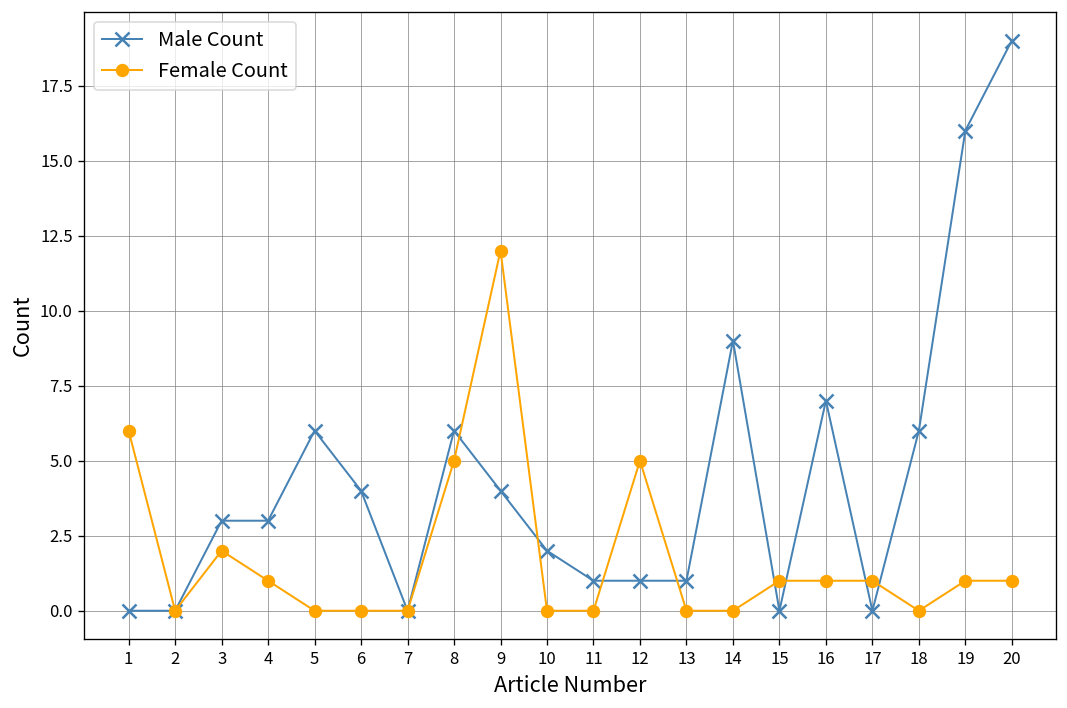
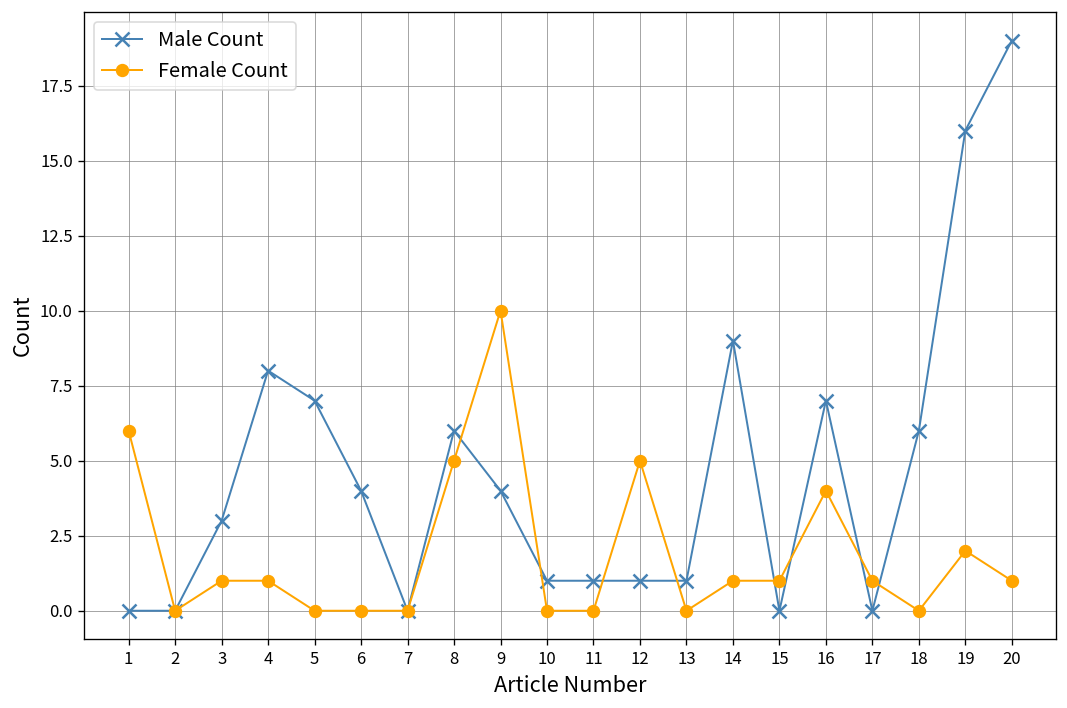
Female Count, 3: 2 -> 1
Male Count, 4: 3 -> 8
Male Count, 5: 6 -> 7
Female Count, 9: 12 -> 10
Male Count, 10: 2 -> 1
Female Count, 14: 0 -> 1
Female Count, 16: 1 -> 4
Female Count, 19: 1 -> 2
